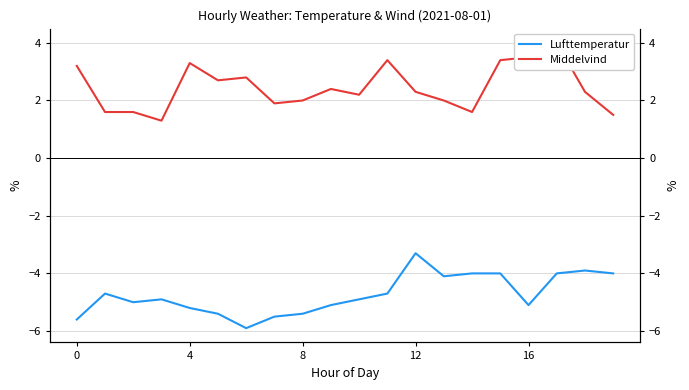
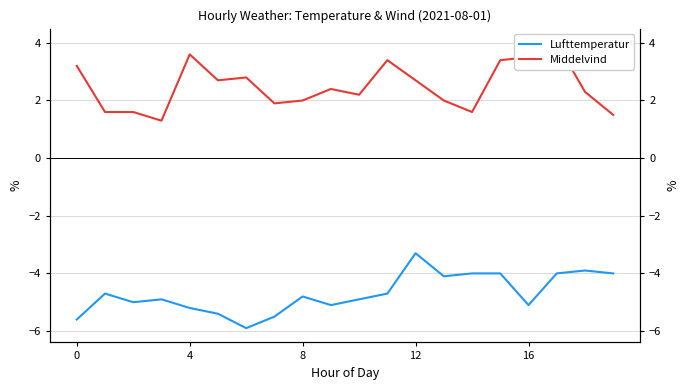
Middelvind, 4: 3.3 -> 3.6
Lufttemperatur, 8: -5.4 -> -4.8
Middelvind, 12: 2.3 -> 2.7
